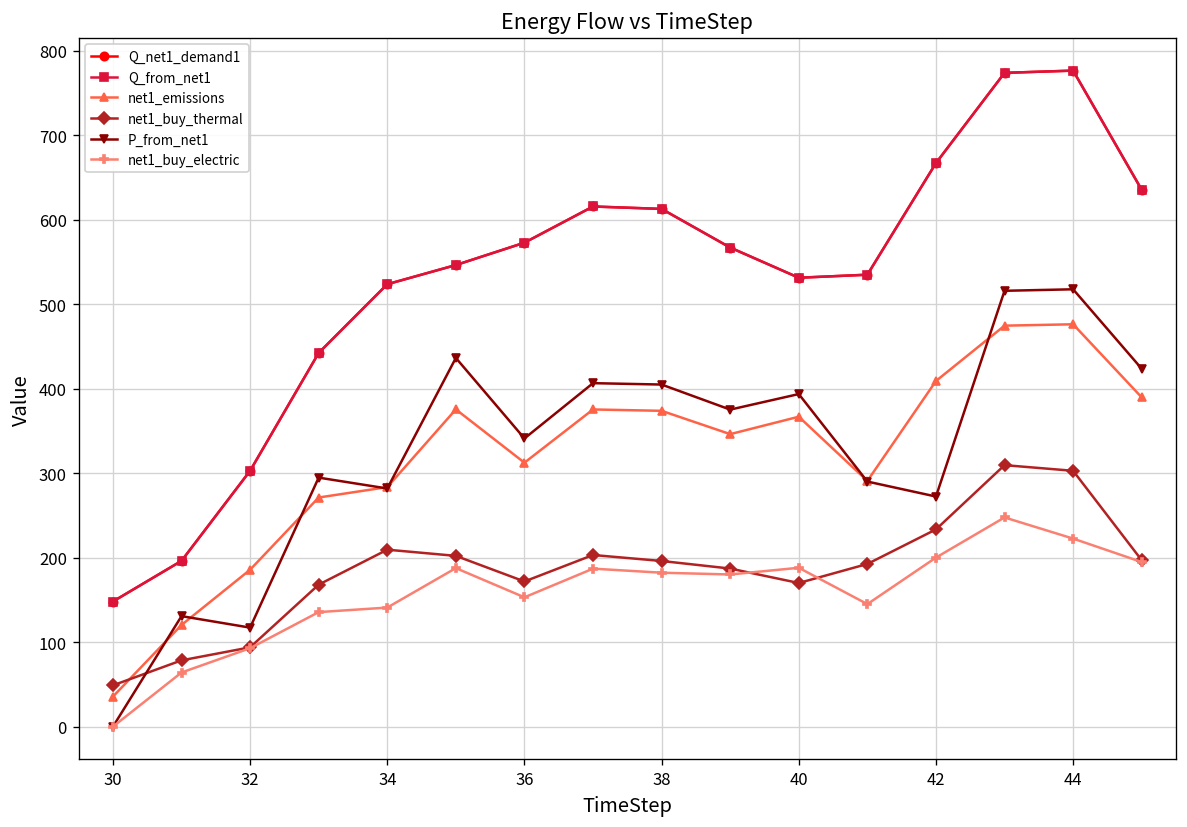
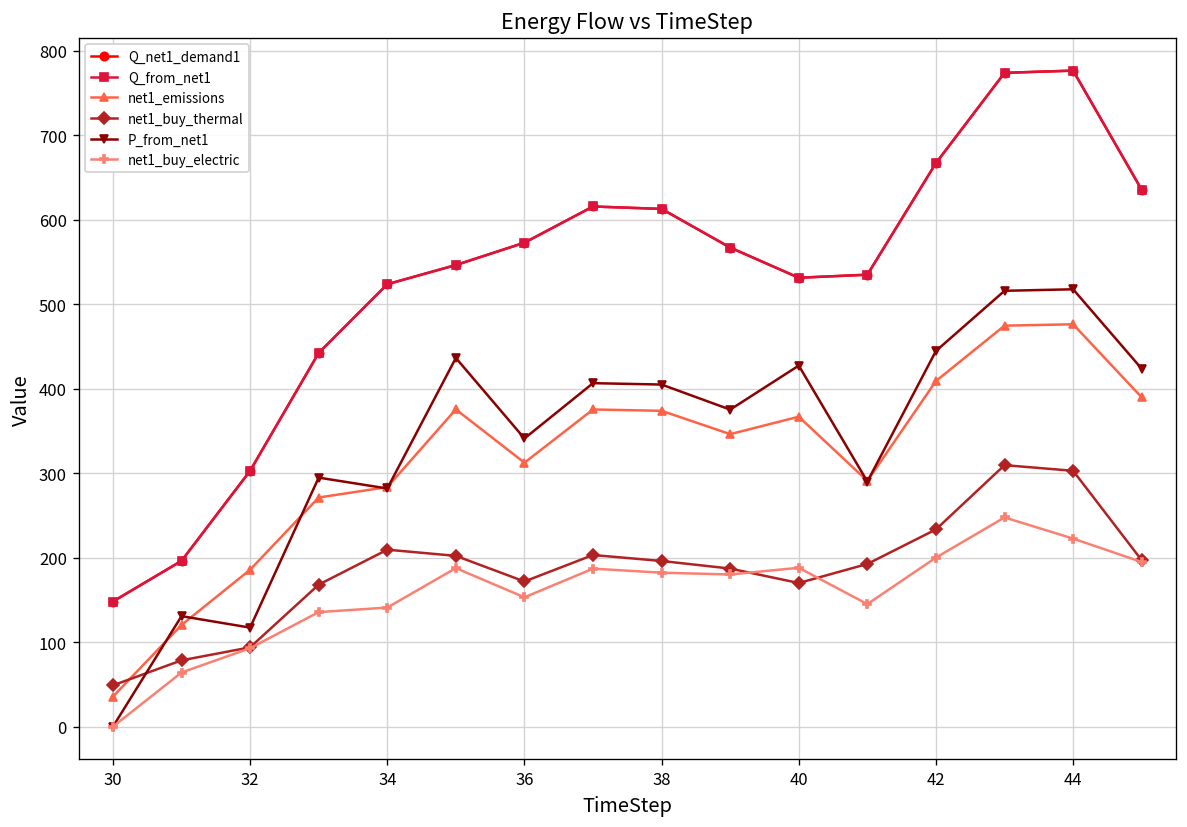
P_from_net1, 40: 390 -> 430
P_from_net1, 42: 270 -> 440
